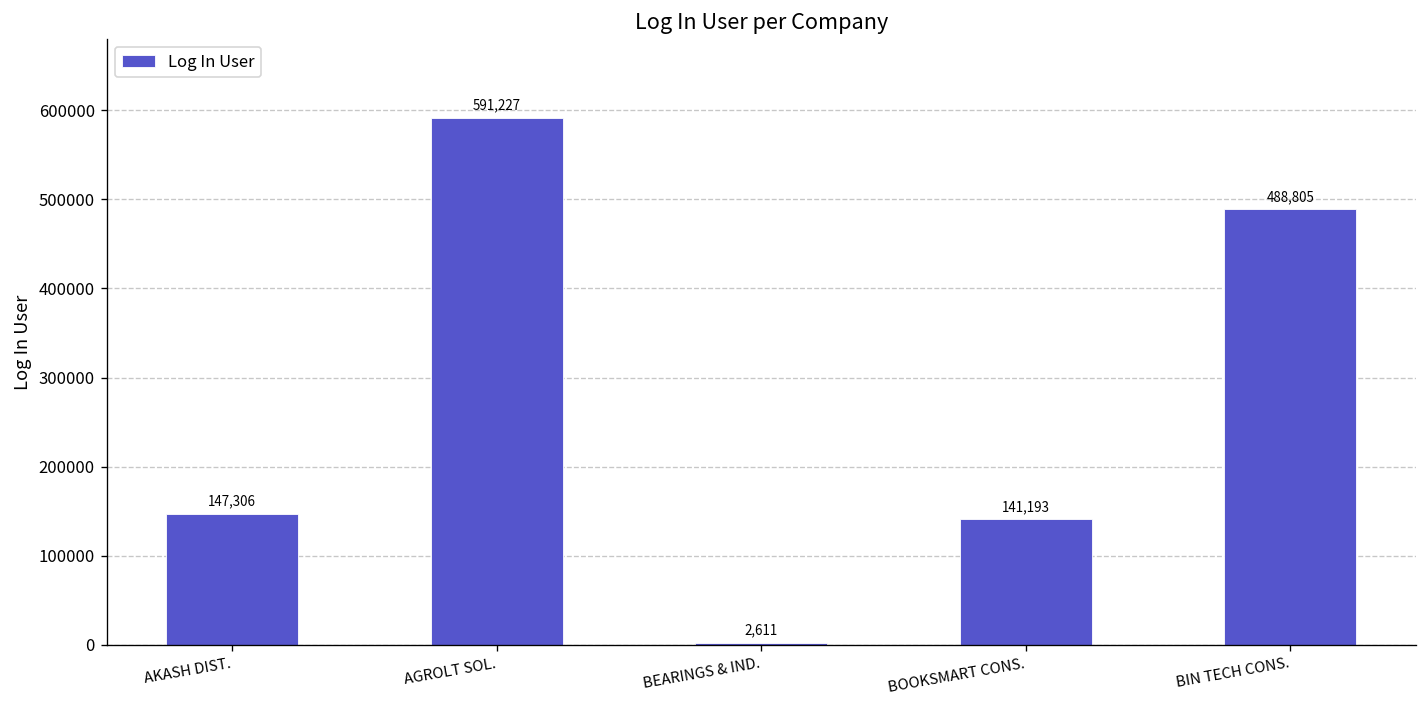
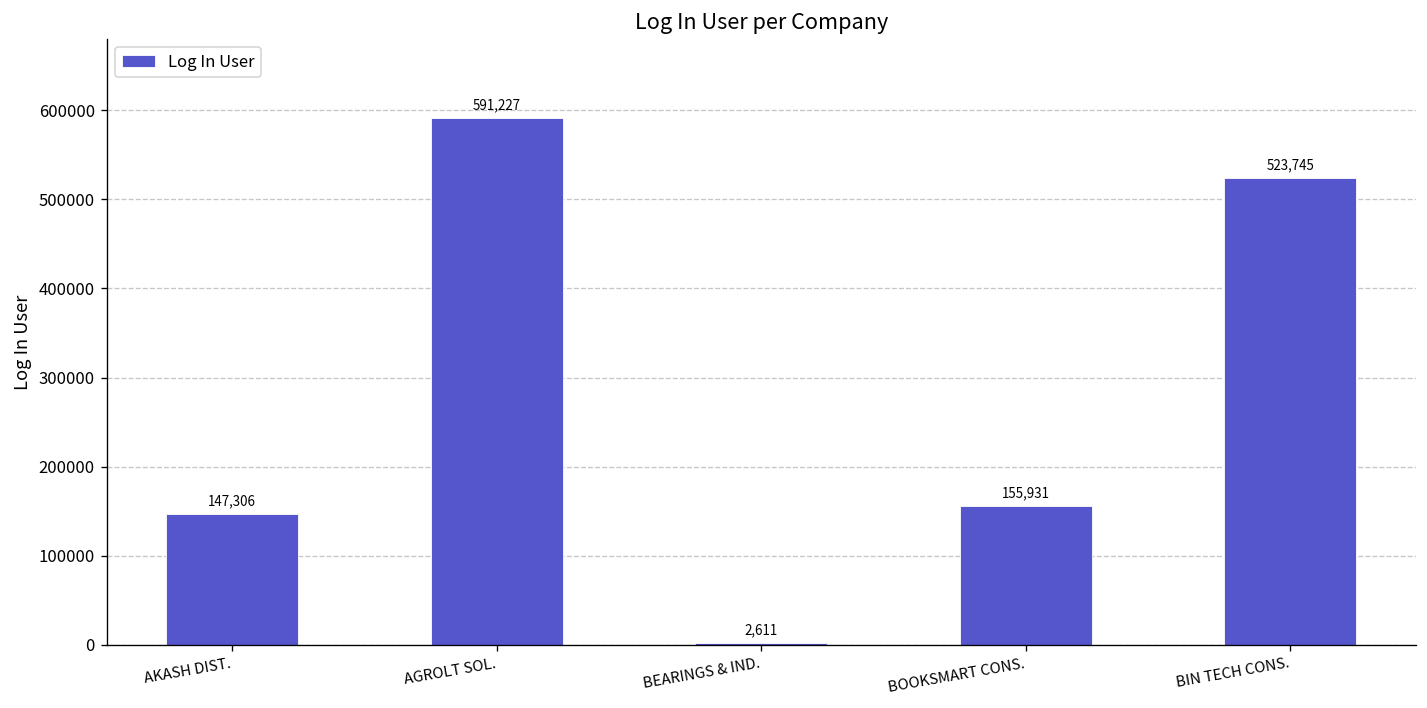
BOOKSMART CONS.: 141,193 -> 155,931
BIN TECH CONS.: 488,805 -> 523,745
